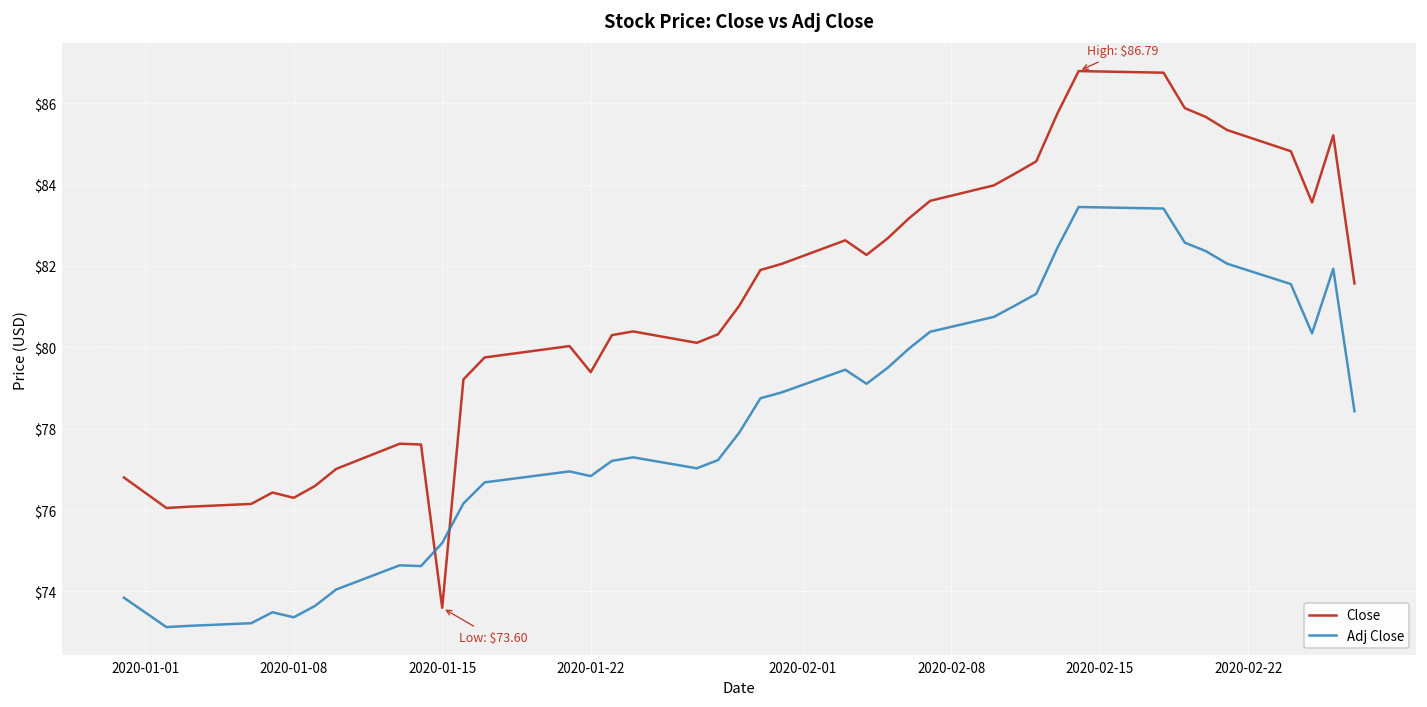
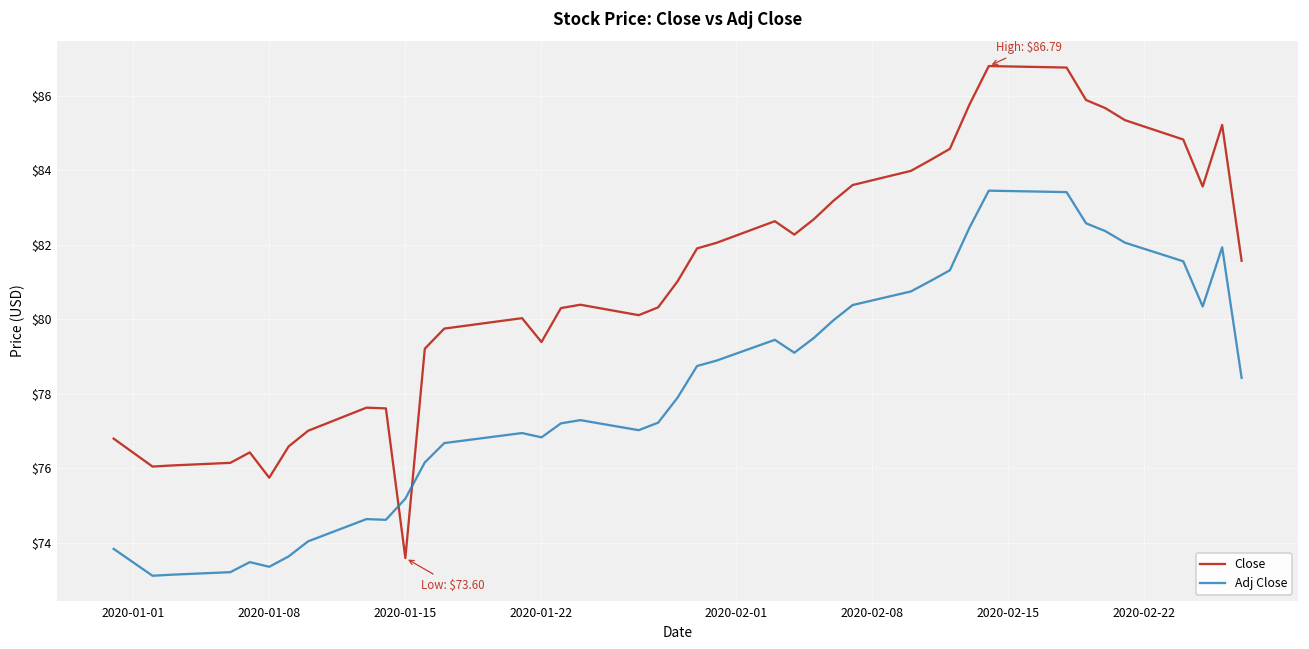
Close, 2020-01-08: $76.3 -> $75.8
